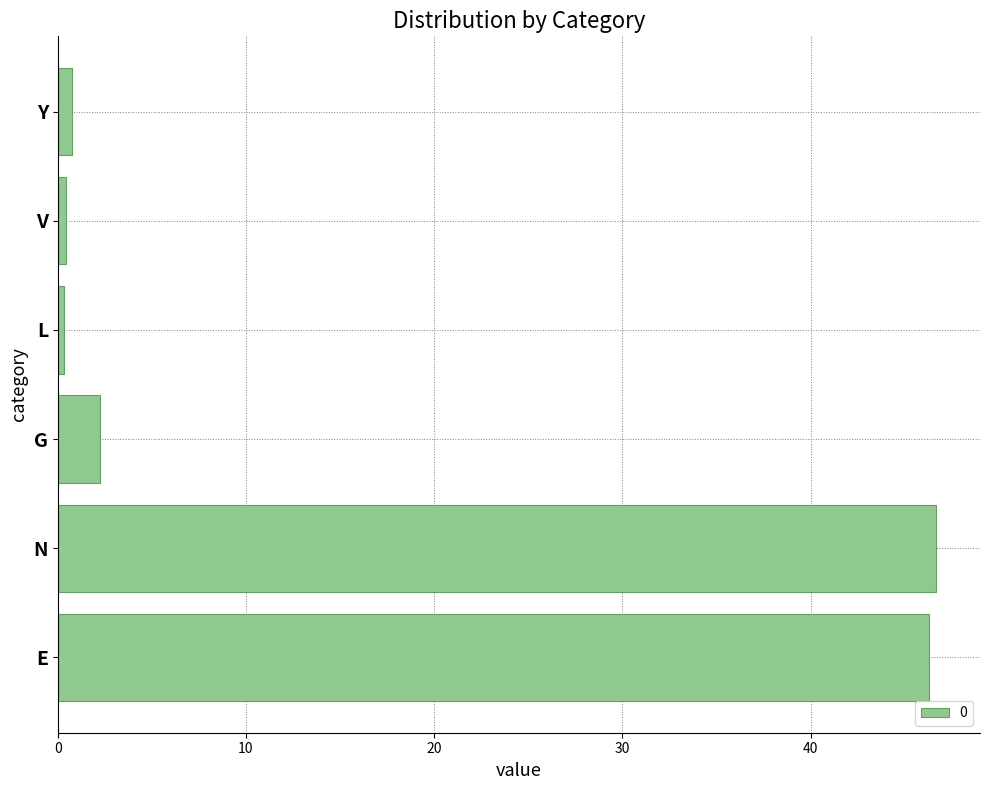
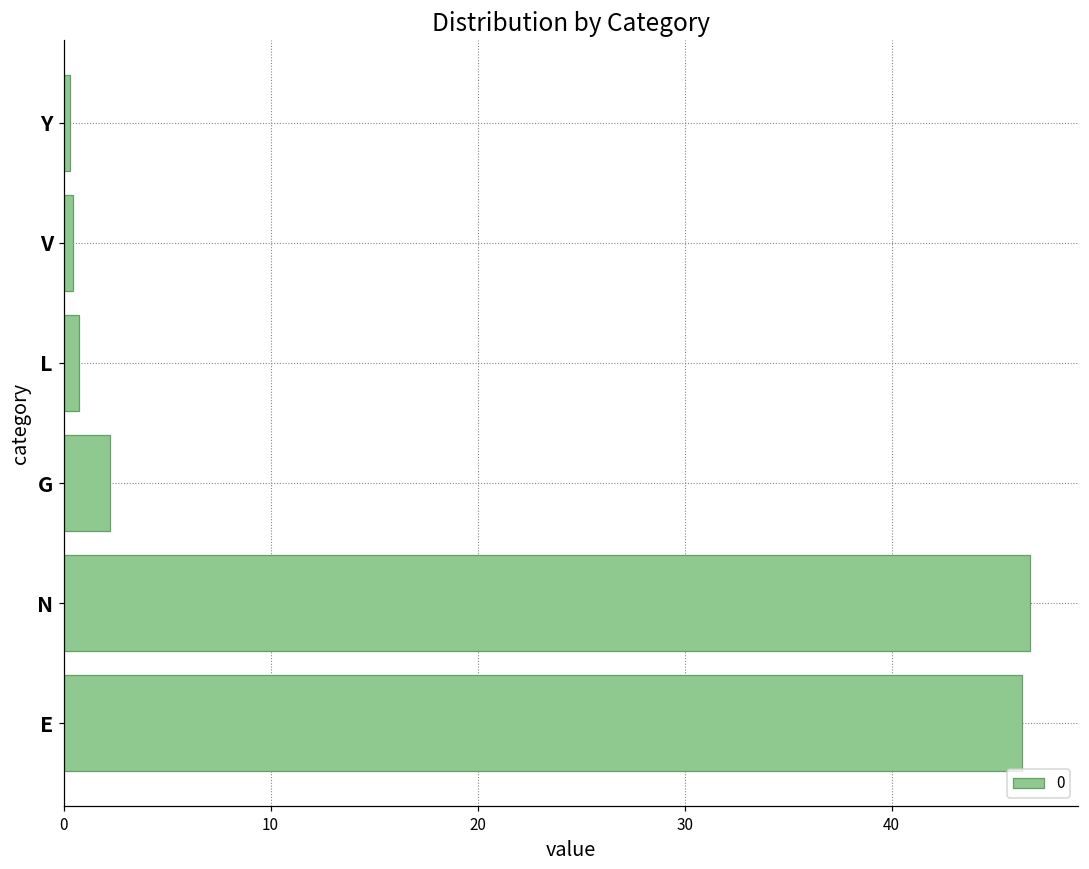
Y: 0.7 -> 0.3
L: 0.3 -> 0.7
